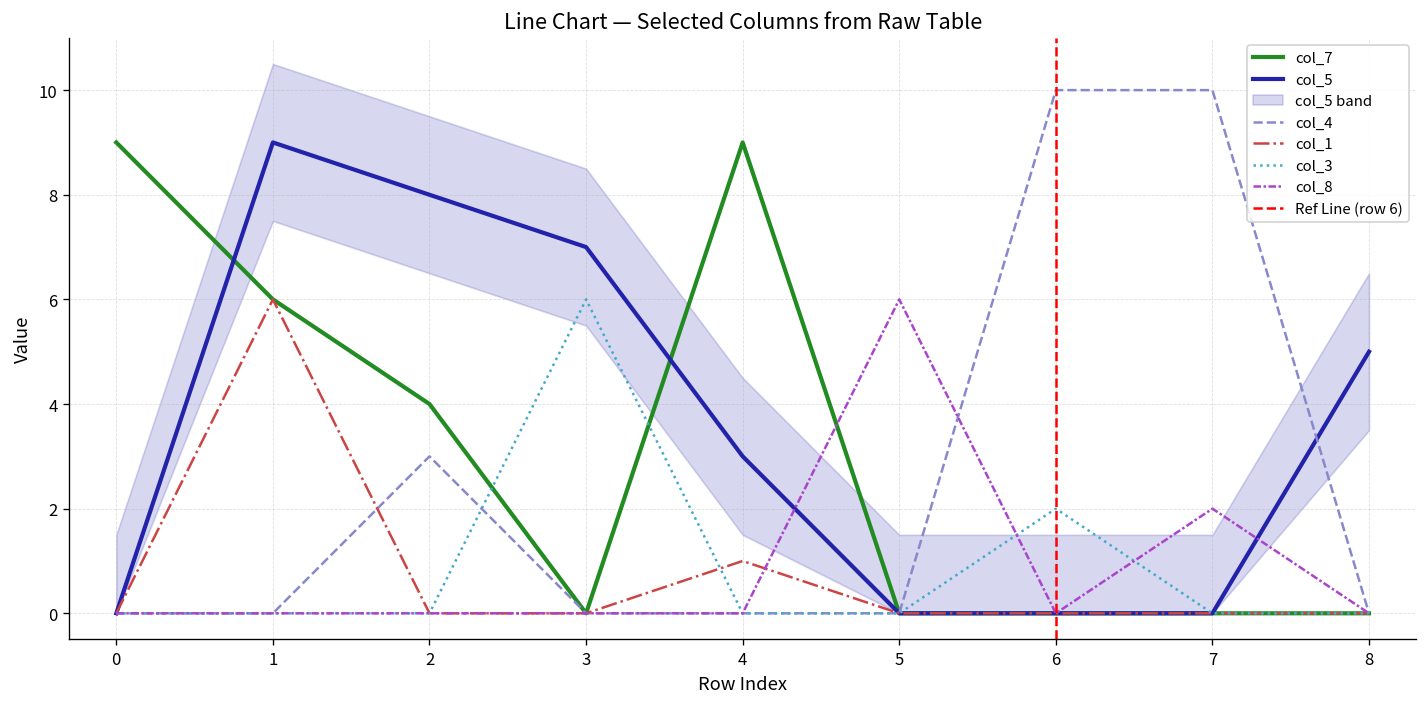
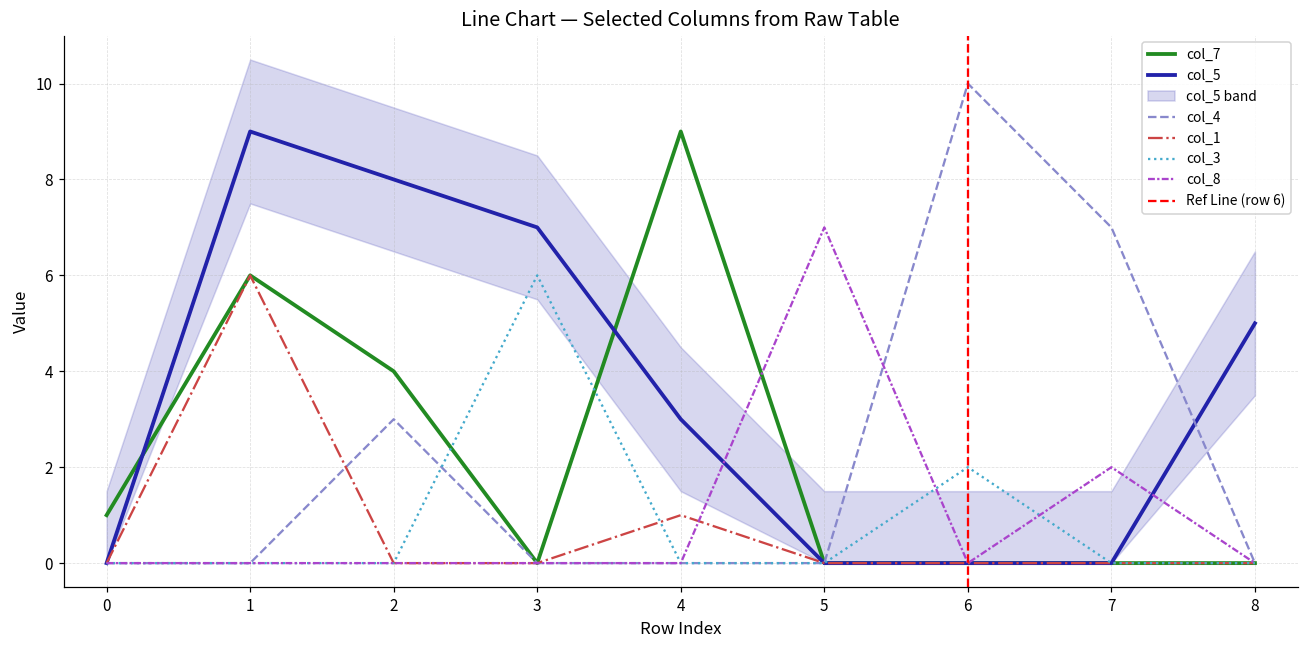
col_7, 0: 9 -> 1
col_8, 5: 6 -> 7
col_4, 7: 10 -> 7
